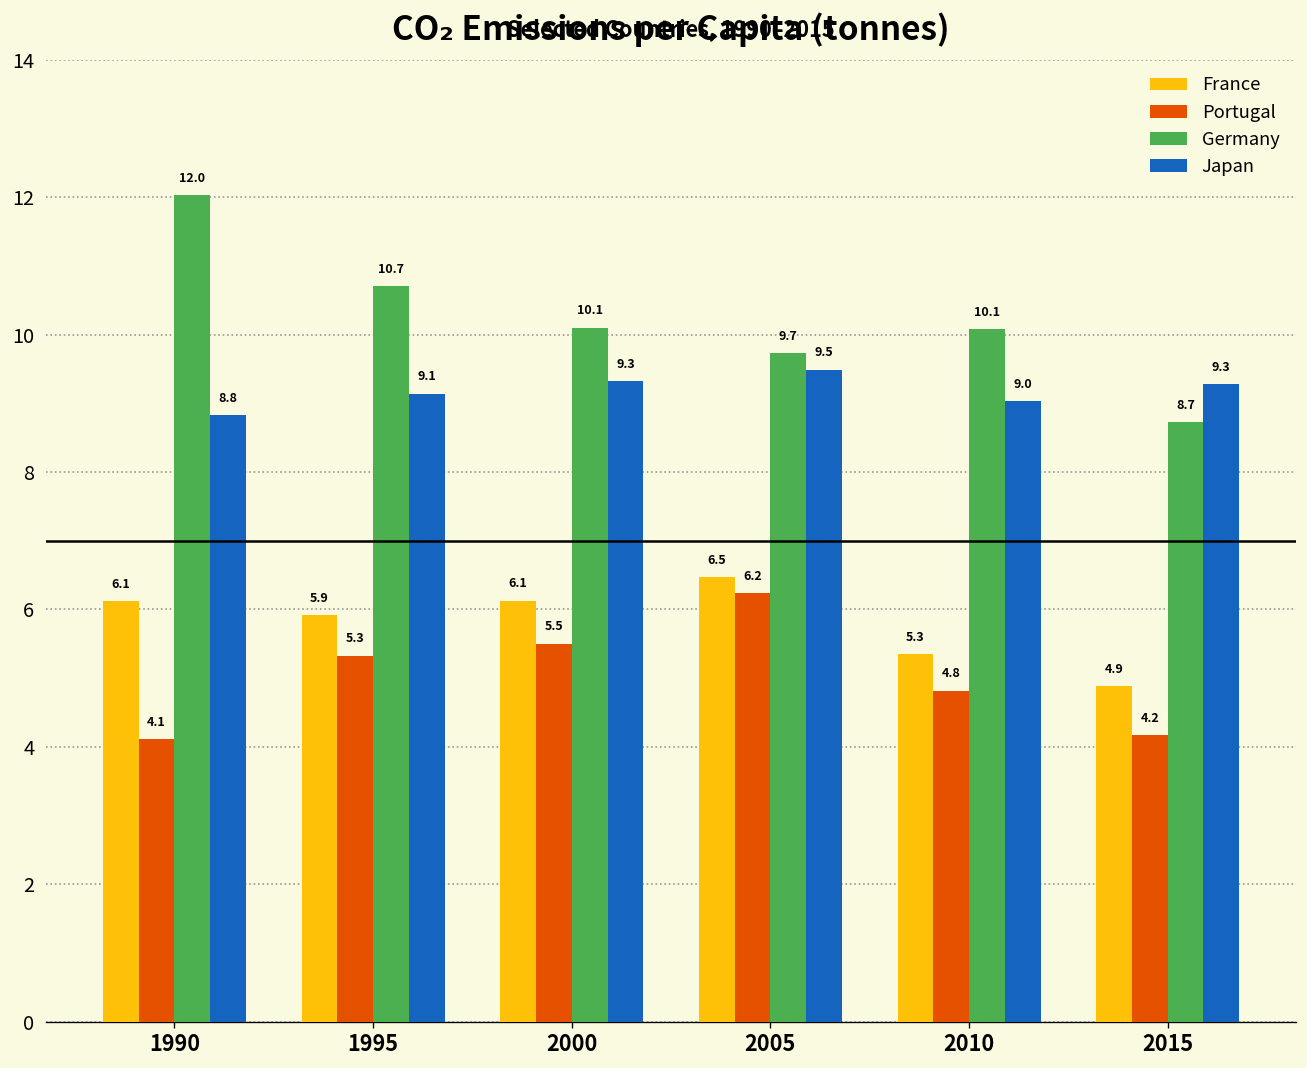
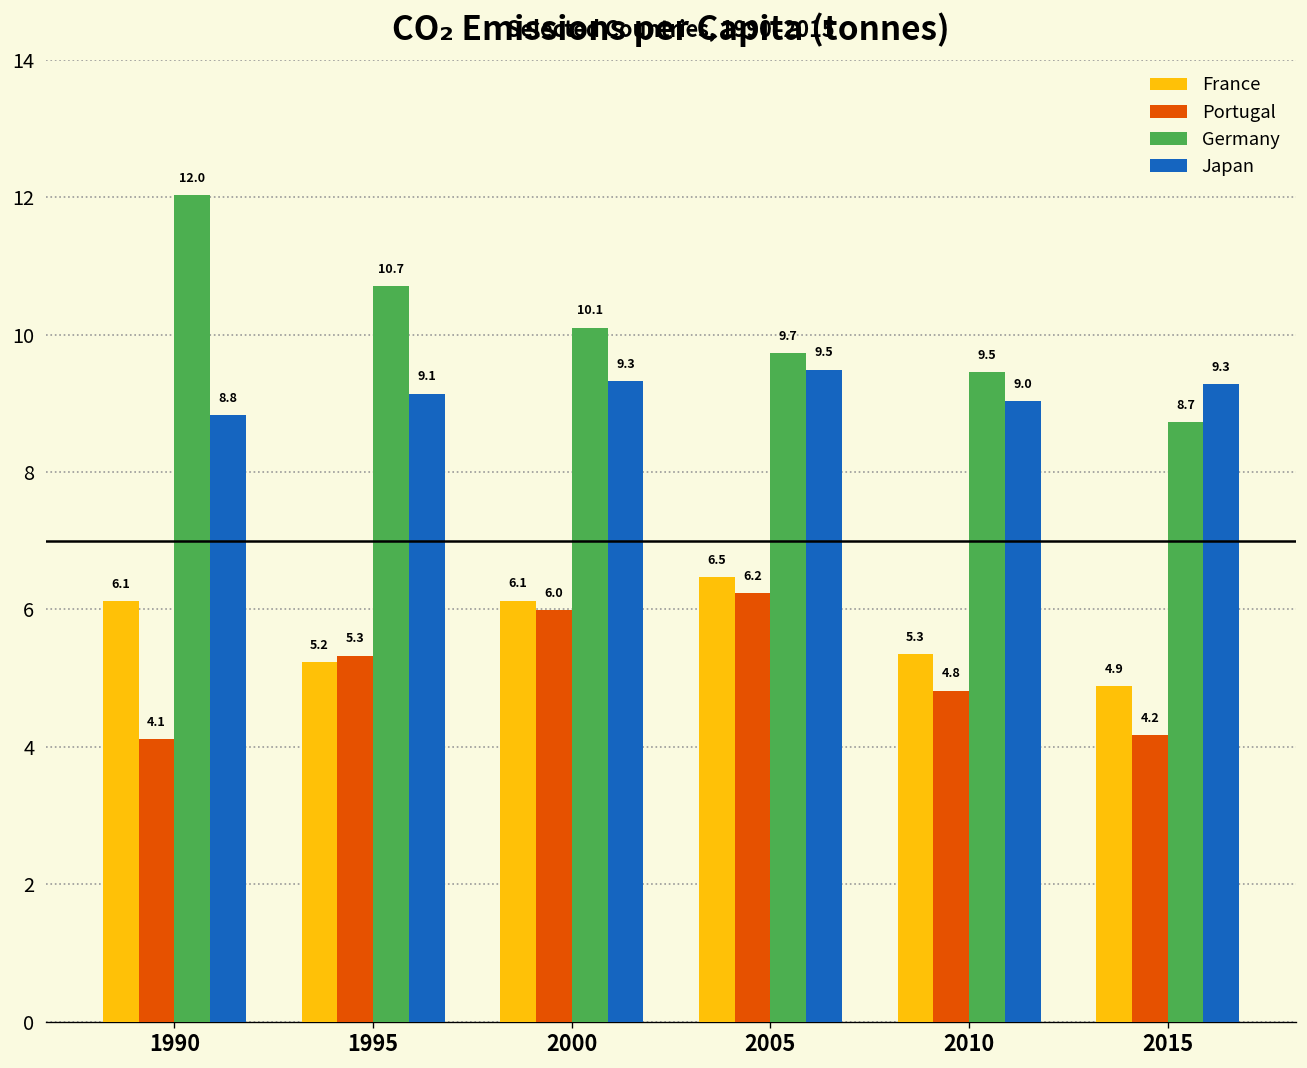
France, 1995: 5.9 -> 5.2
Portugal, 2000: 5.5 -> 6.0
Germany, 2010: 10.1 -> 9.5
